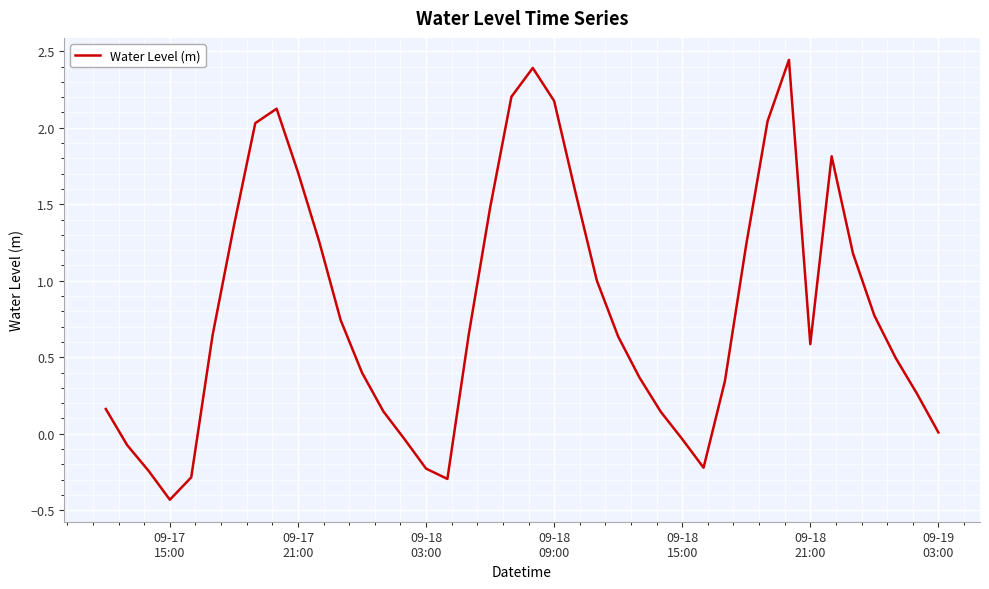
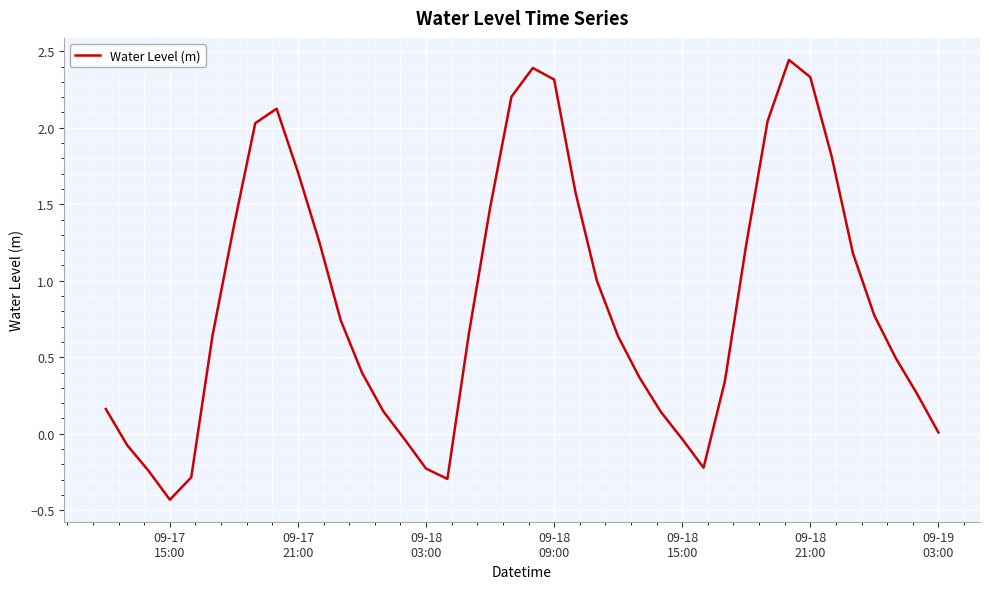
09-18 09:00: 2.18 -> 2.32
09-18 21:00: 0.59 -> 2.33
